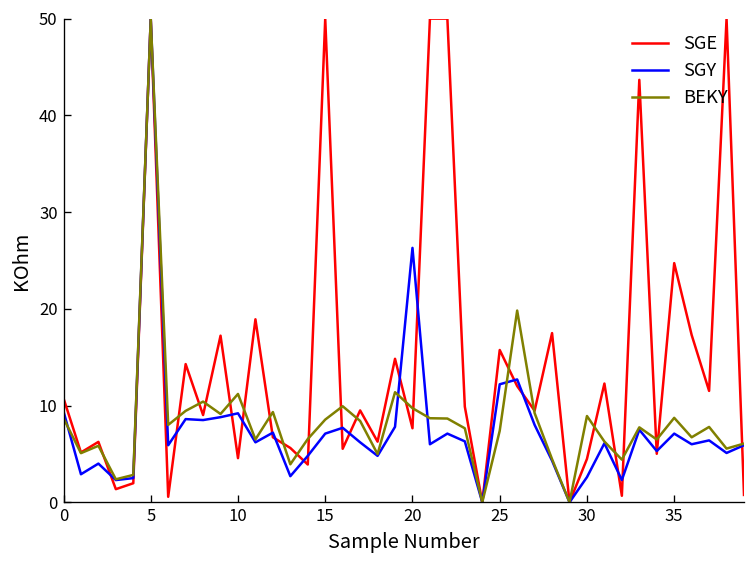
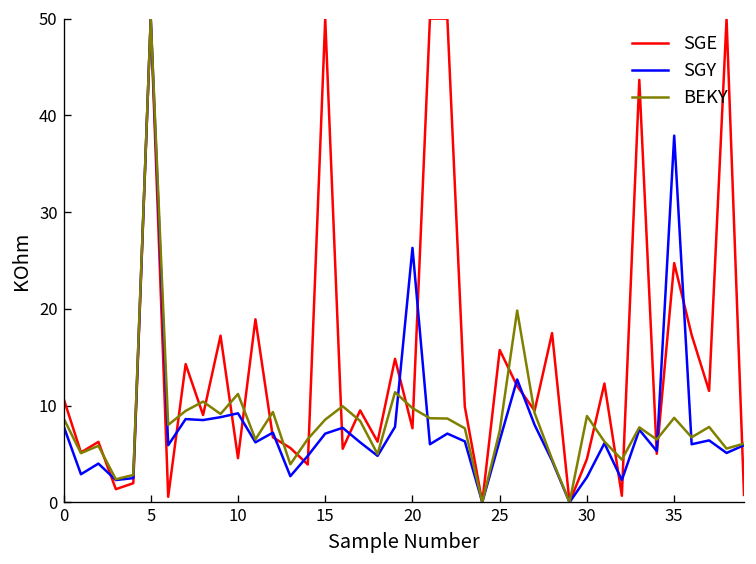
SGY, 0: 9 -> 8
SGY, 25: 12 -> 6
SGY, 35: 7 -> 38
